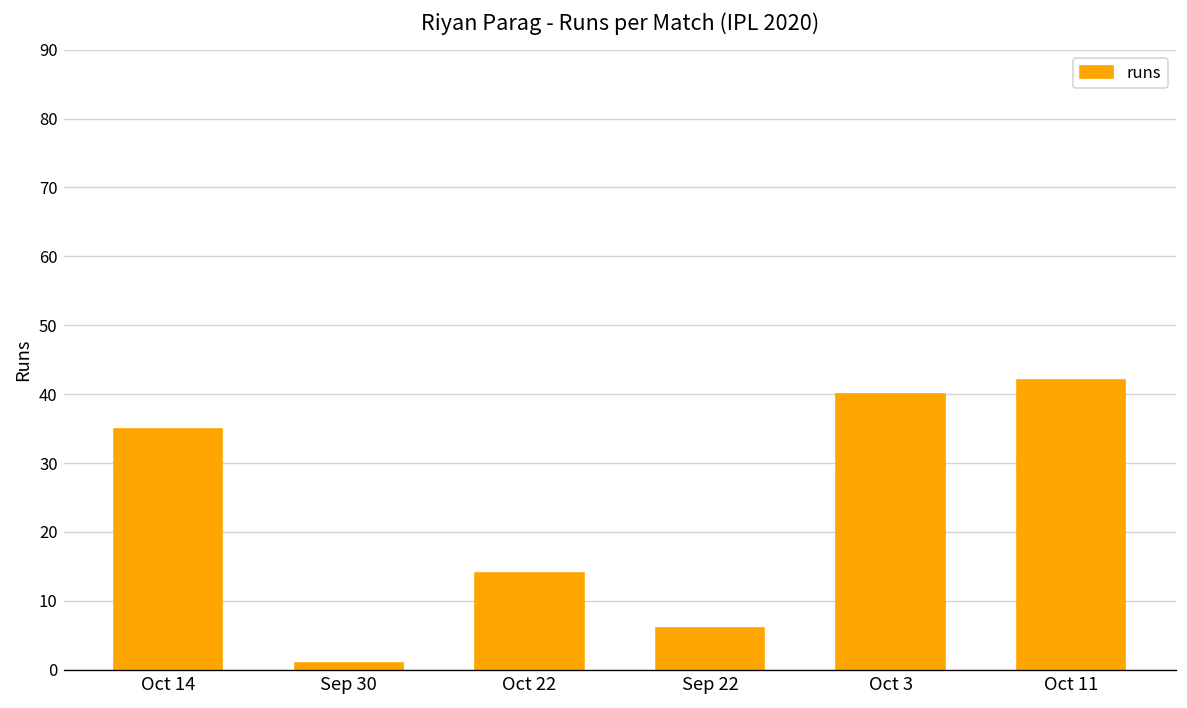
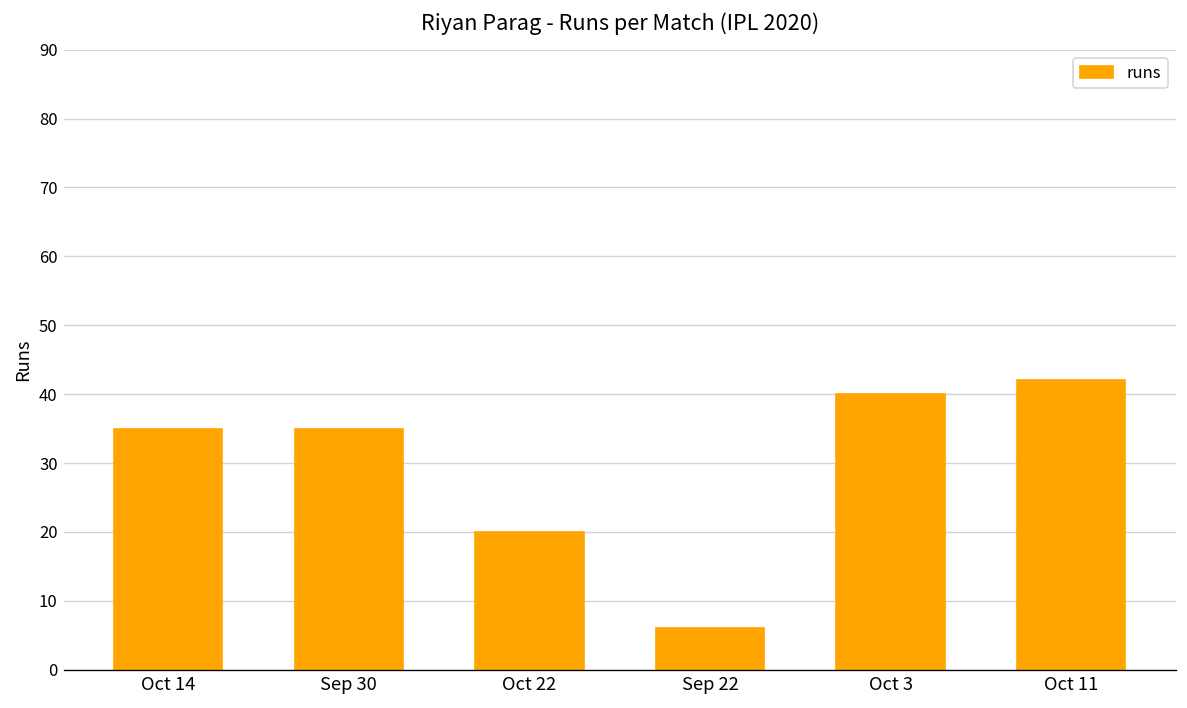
Sep 30: 1 -> 35
Oct 22: 14 -> 20
